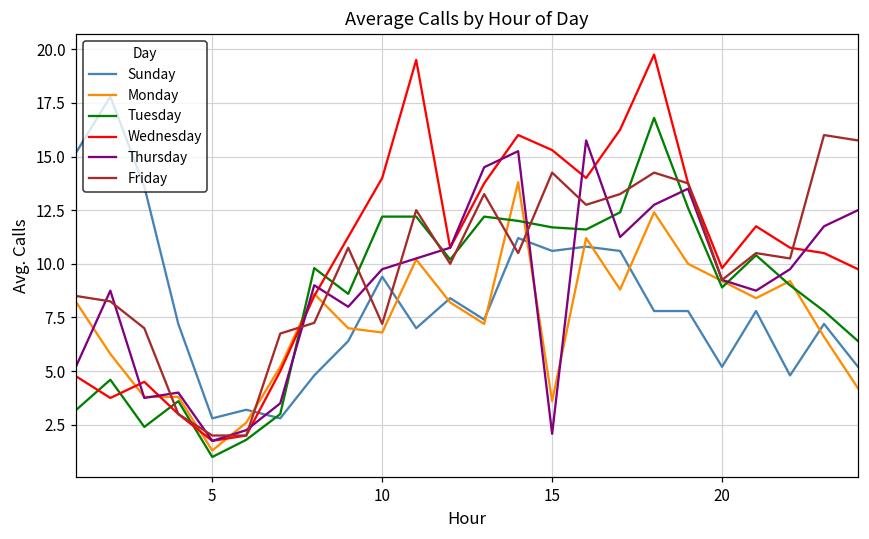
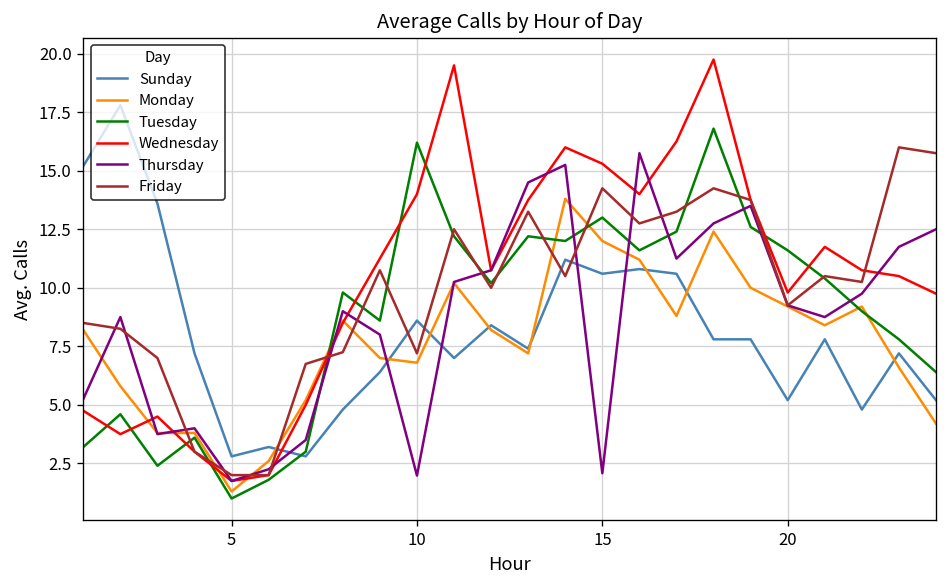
Sunday, 10: 9.4 -> 8.6
Tuesday, 10: 12.2 -> 16.2
Thursday, 10: 9.8 -> 2.0
Monday, 15: 3.6 -> 12.0
Tuesday, 15: 11.7 -> 13.0
Tuesday, 20: 8.9 -> 11.6
